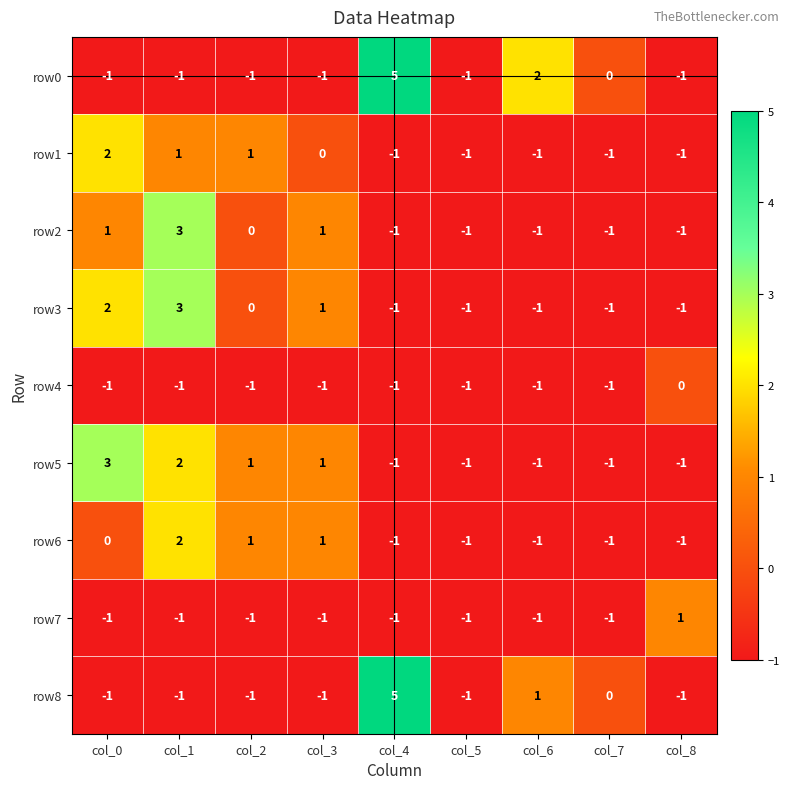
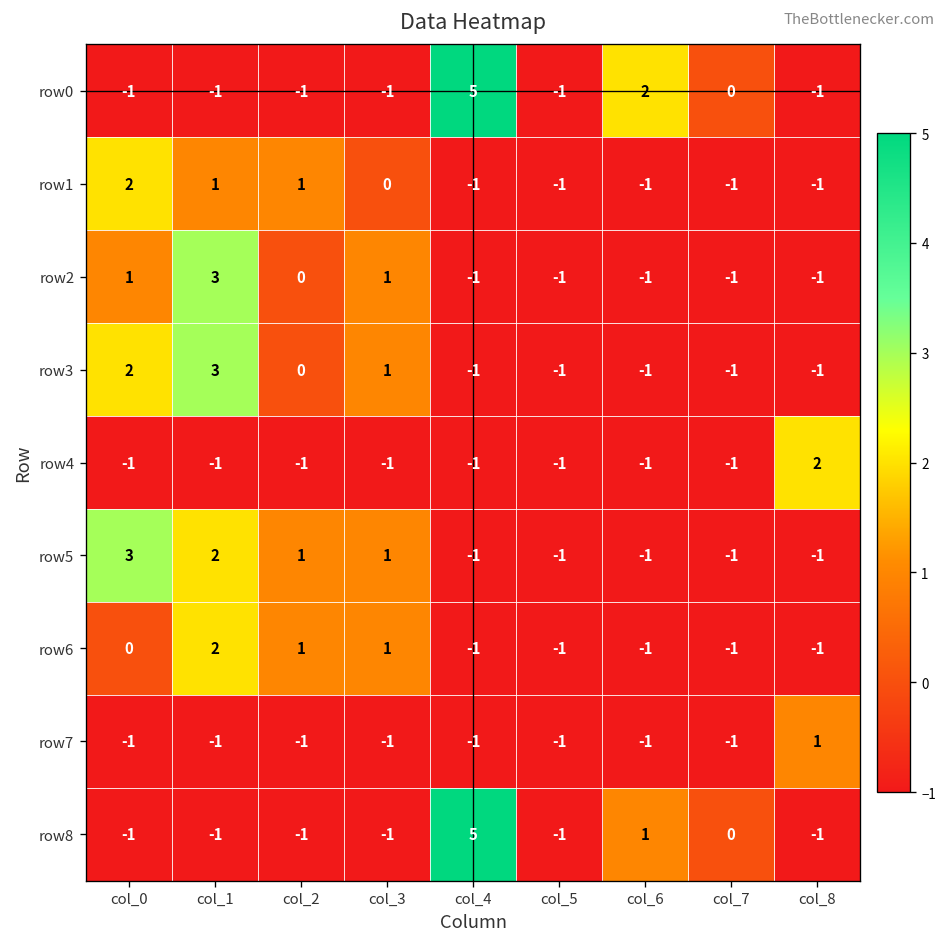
row4, col_8: 0 -> 2
